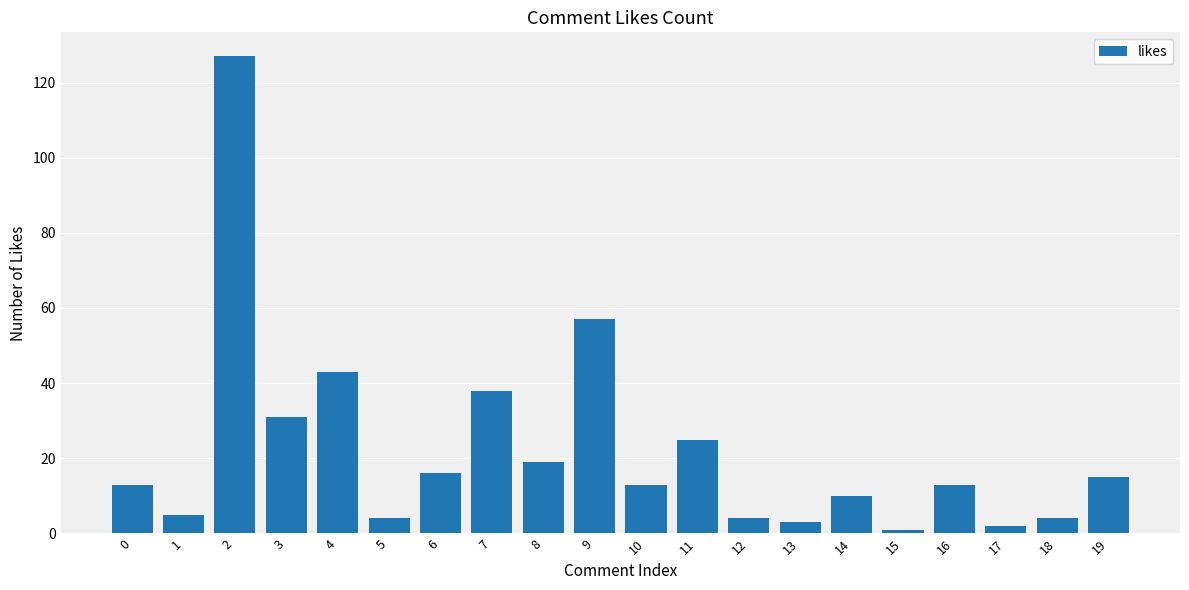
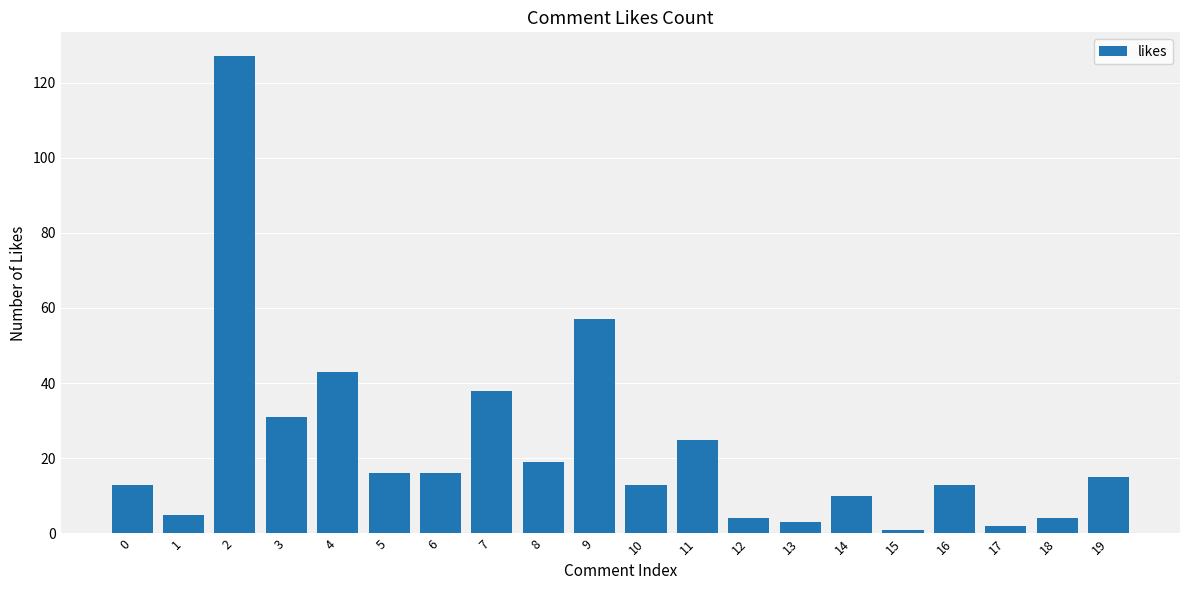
5: 4 -> 16
